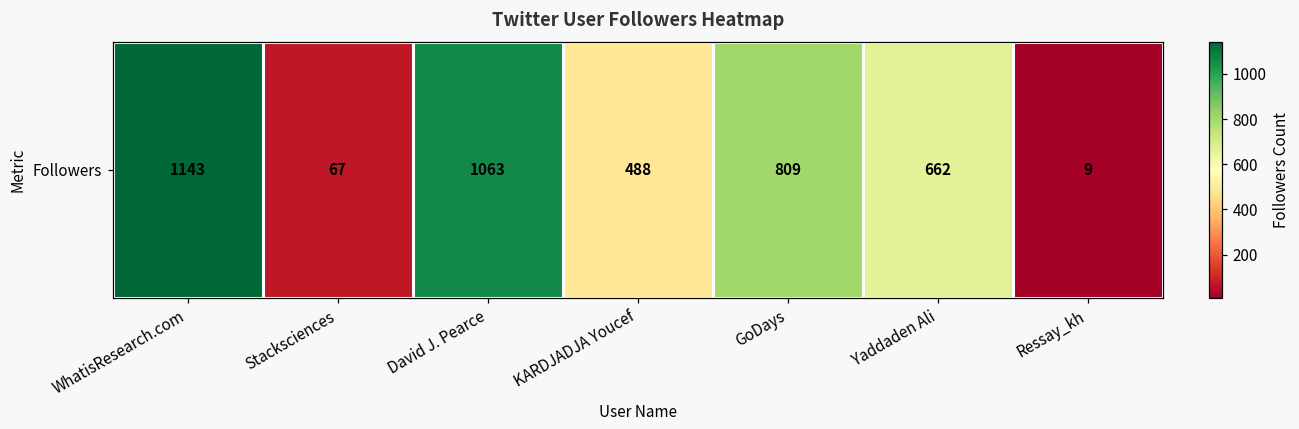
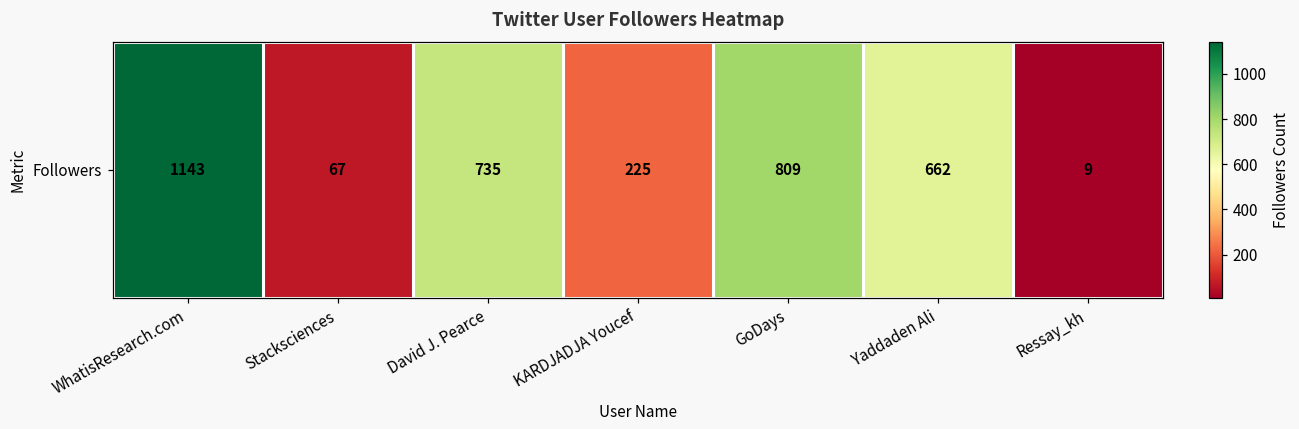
Followers, David J. Pearce: 1063 -> 735
Followers, KARDJADJA Youcef: 488 -> 225
